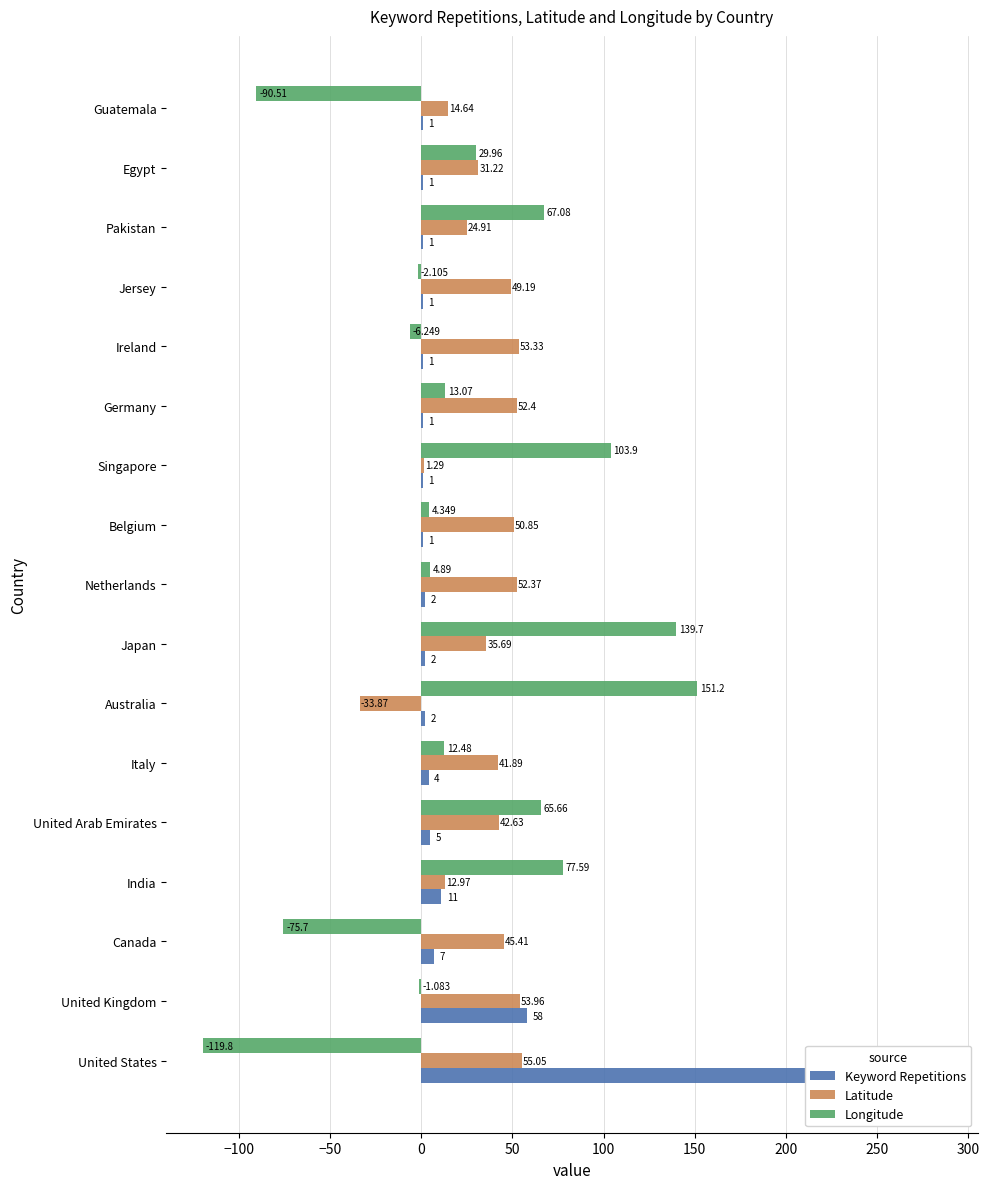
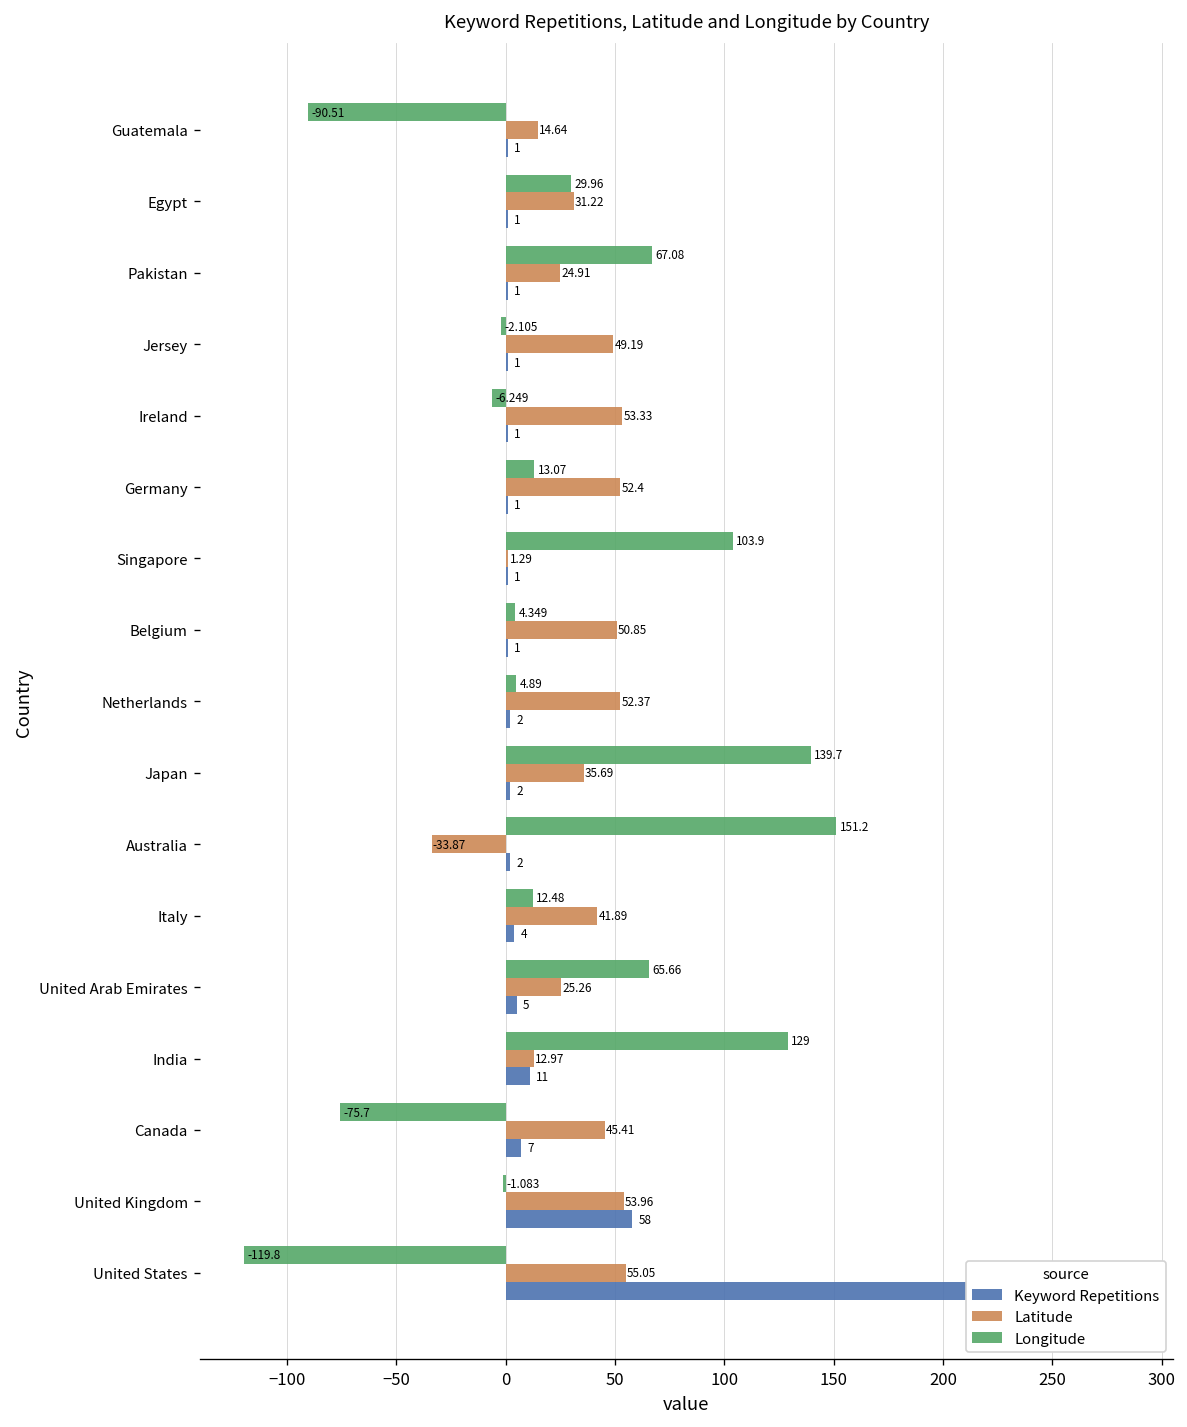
Latitude, United Arab Emirates: 42.63 -> 25.26
Longitude, India: 77.59 -> 129
